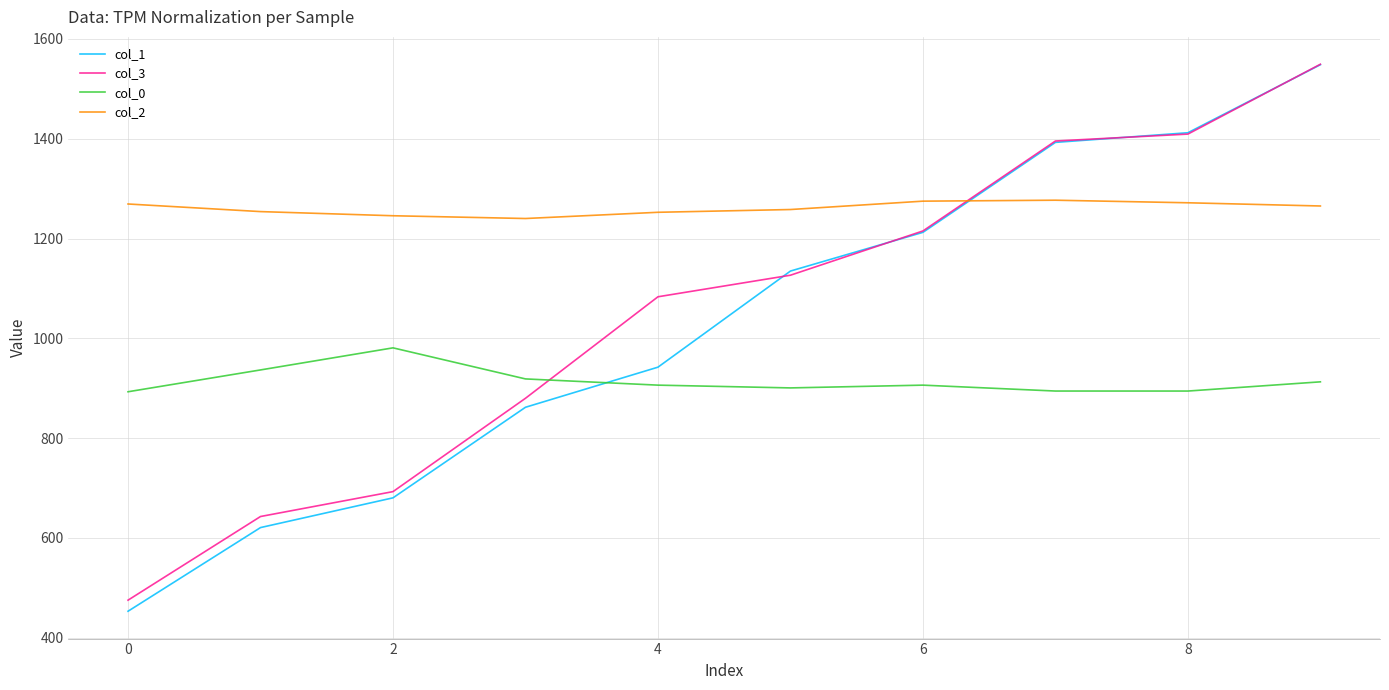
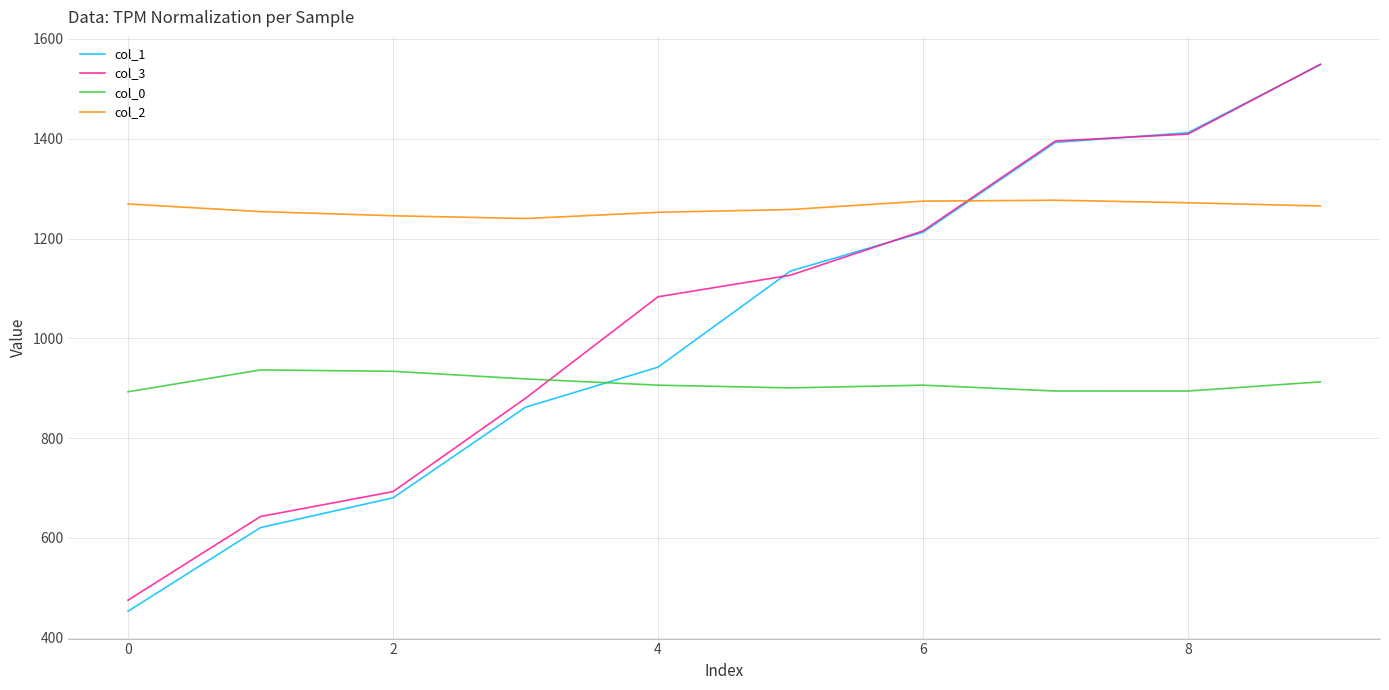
col_0, 2: 980 -> 930
